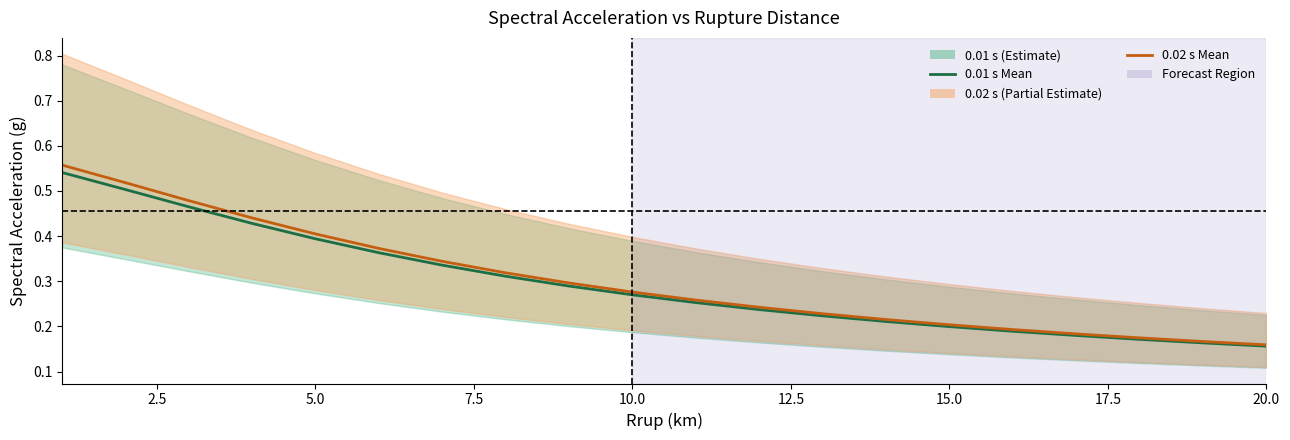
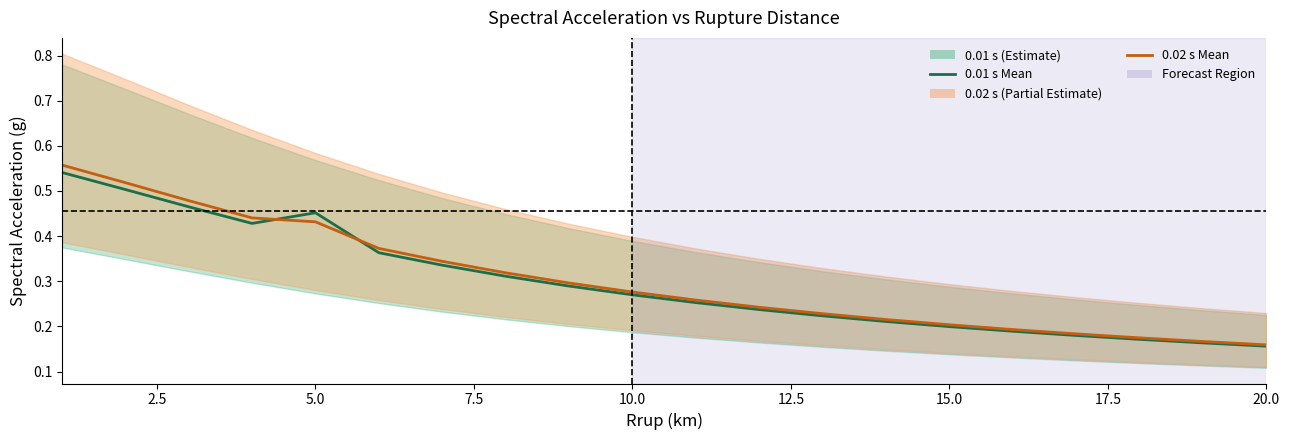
0.01 s Mean, 5.0: 0.39 -> 0.45
0.02 s Mean, 5.0: 0.40 -> 0.43
